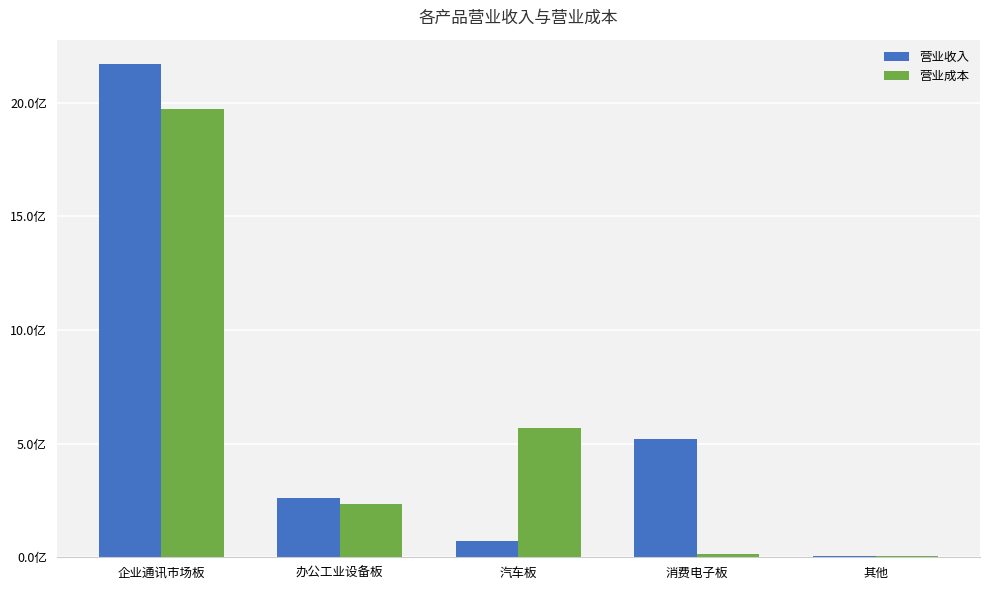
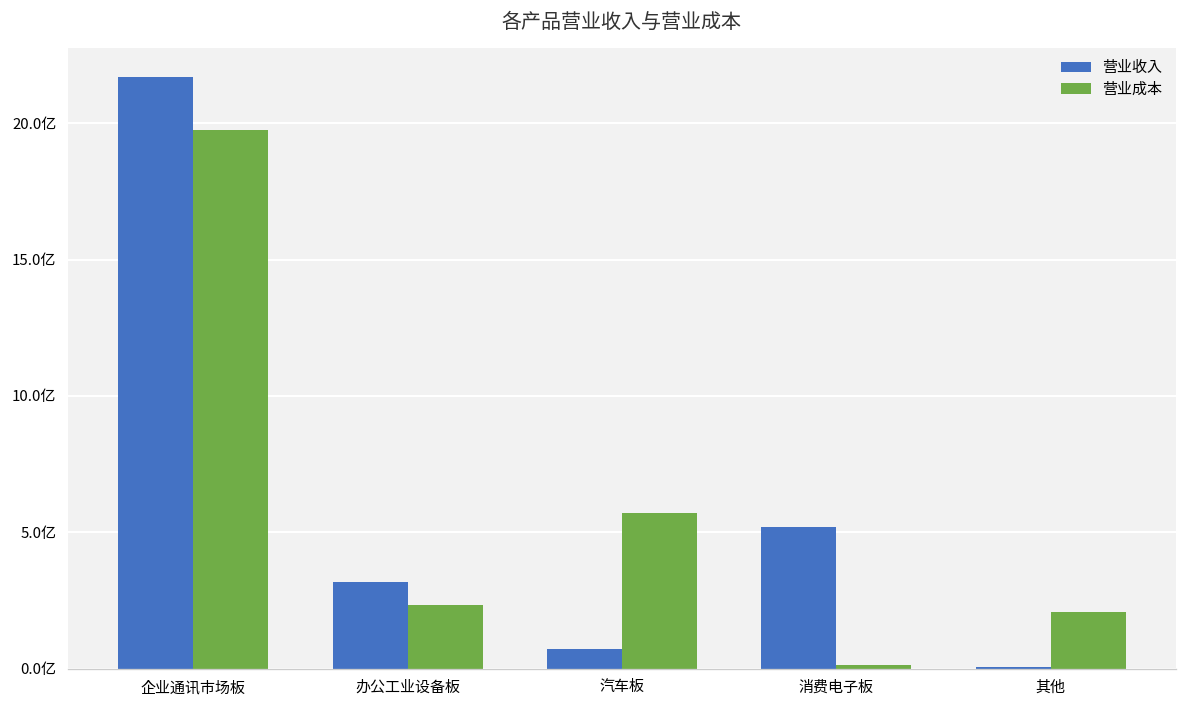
营业收入, 办公工业设备板: 2.6亿 -> 3.2亿
营业成本, 其他: 0.1亿 -> 2.1亿
